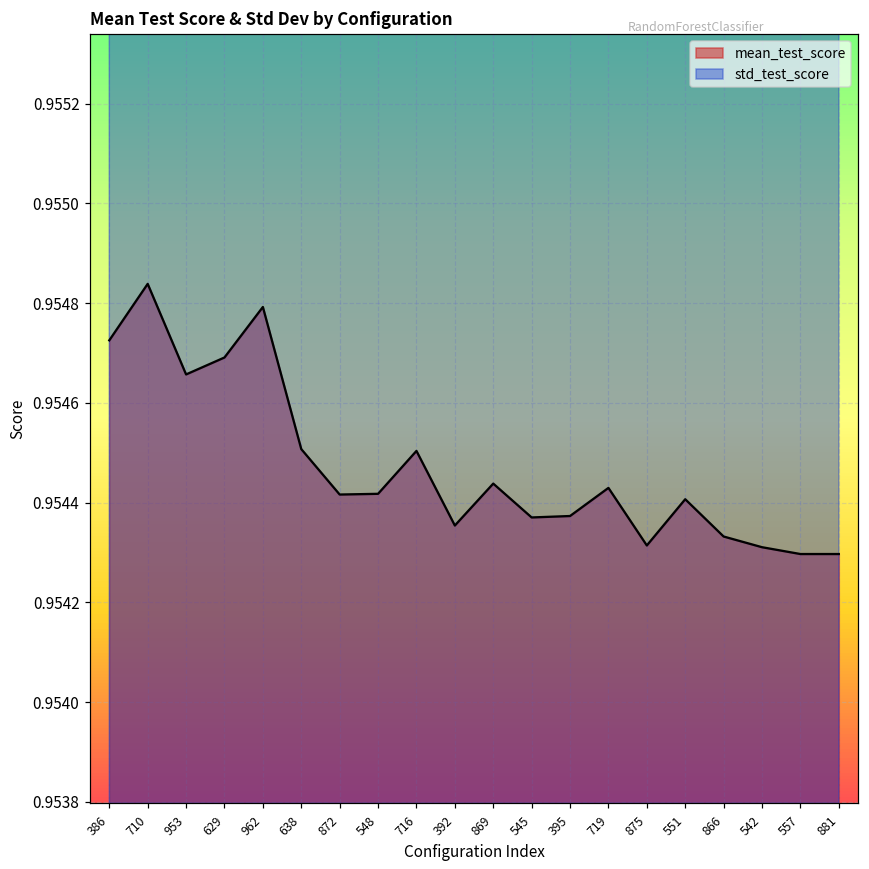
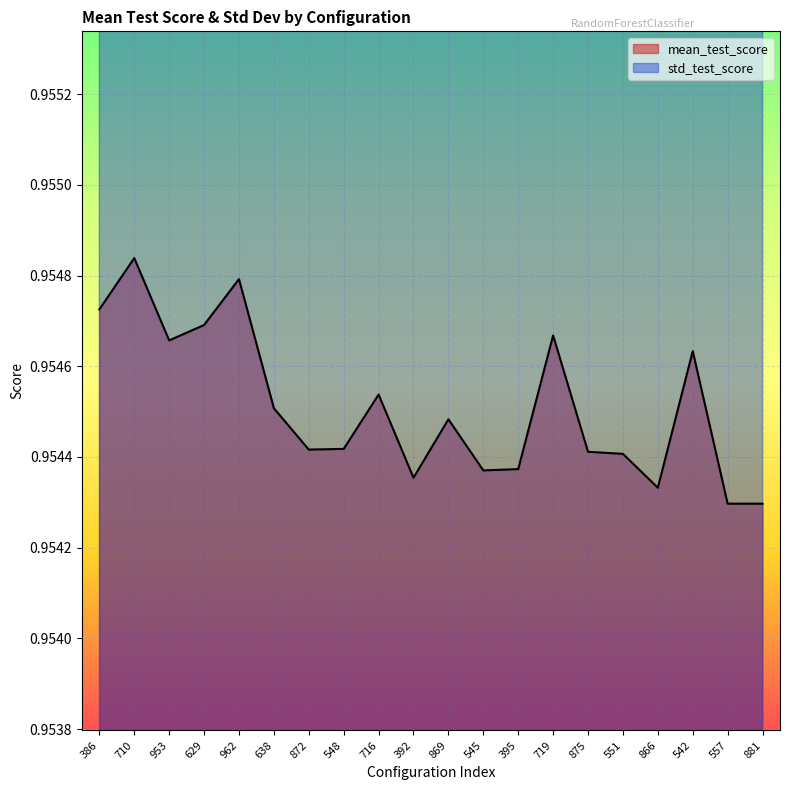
mean_test_score, 716: 0.95450 -> 0.95454
mean_test_score, 869: 0.95444 -> 0.95448
mean_test_score, 719: 0.95443 -> 0.95467
mean_test_score, 875: 0.95431 -> 0.95441
mean_test_score, 542: 0.95431 -> 0.95463
